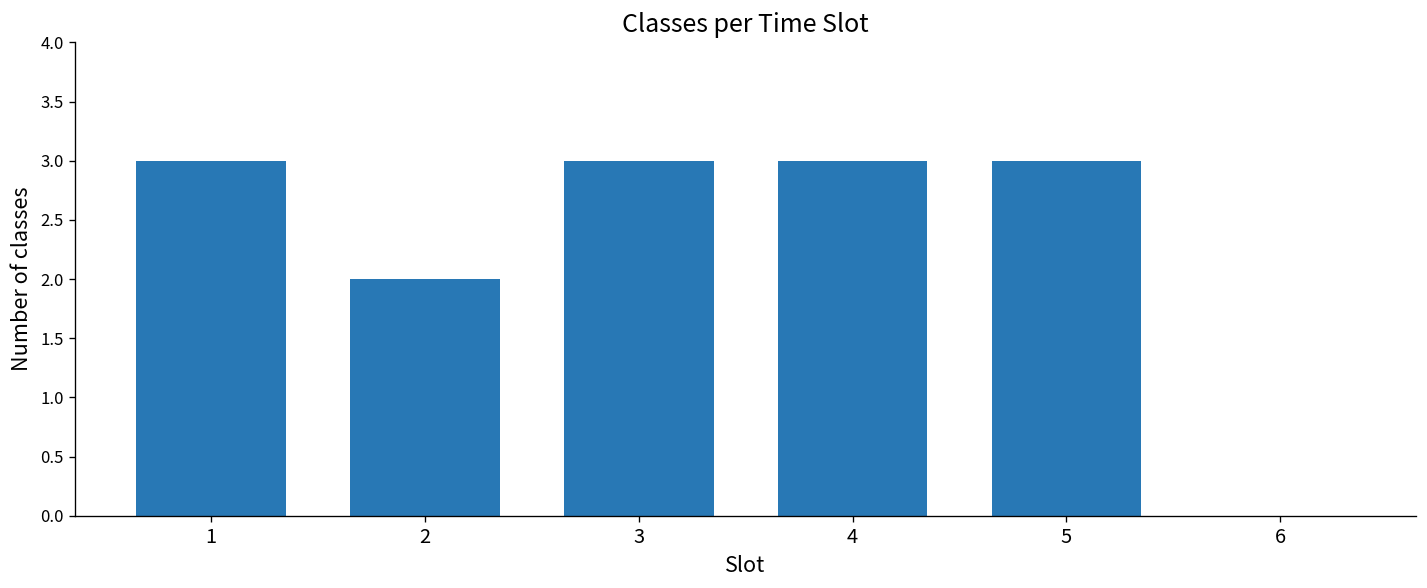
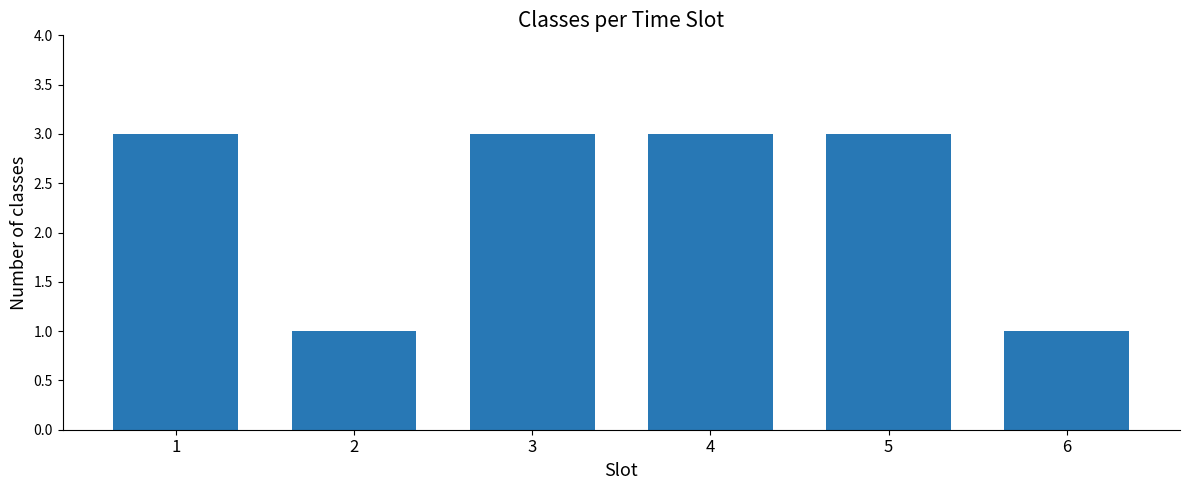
2: 2 -> 1
6: 0 -> 1
